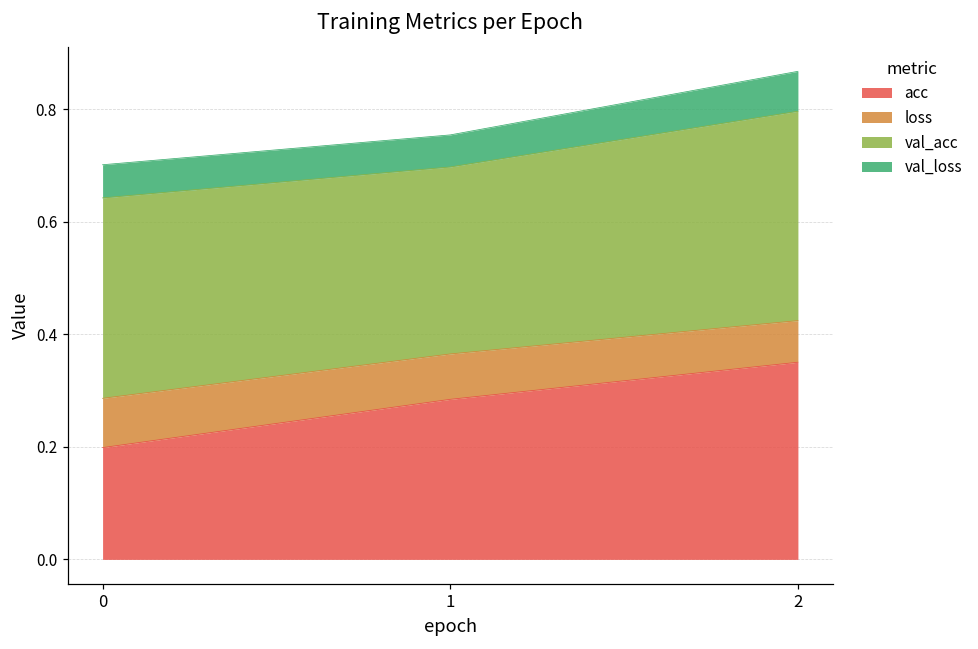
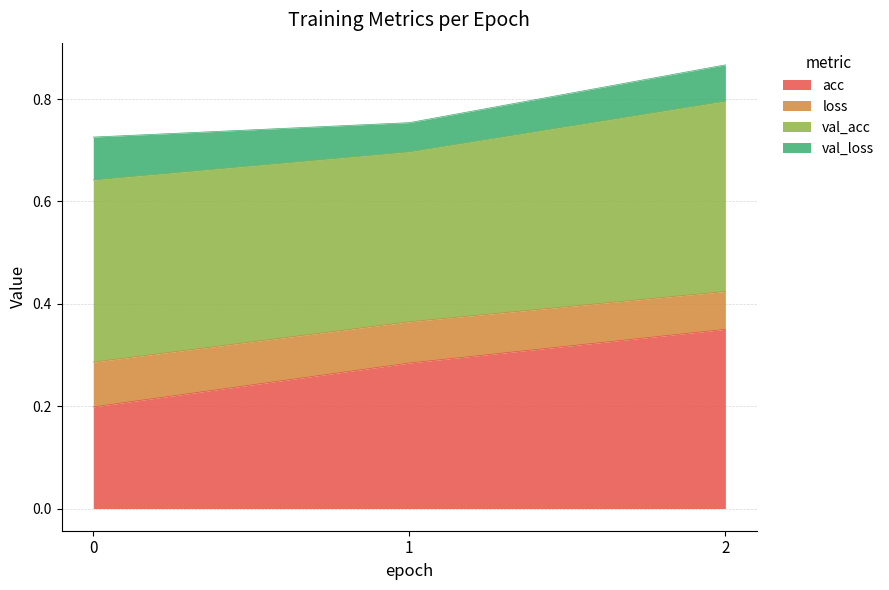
val_loss, 0: 0.06 -> 0.08
